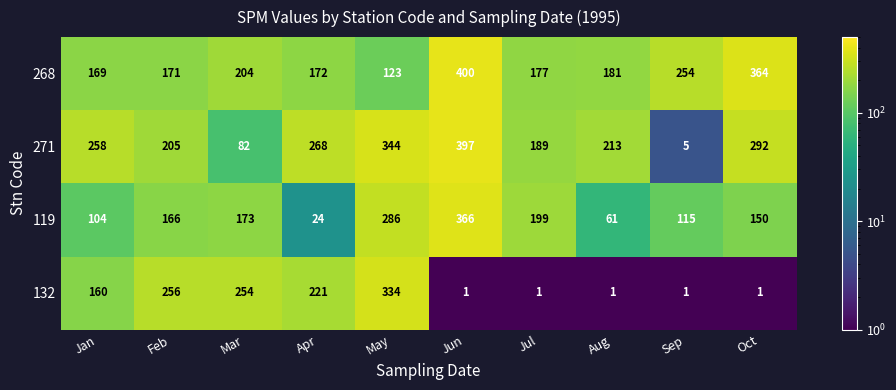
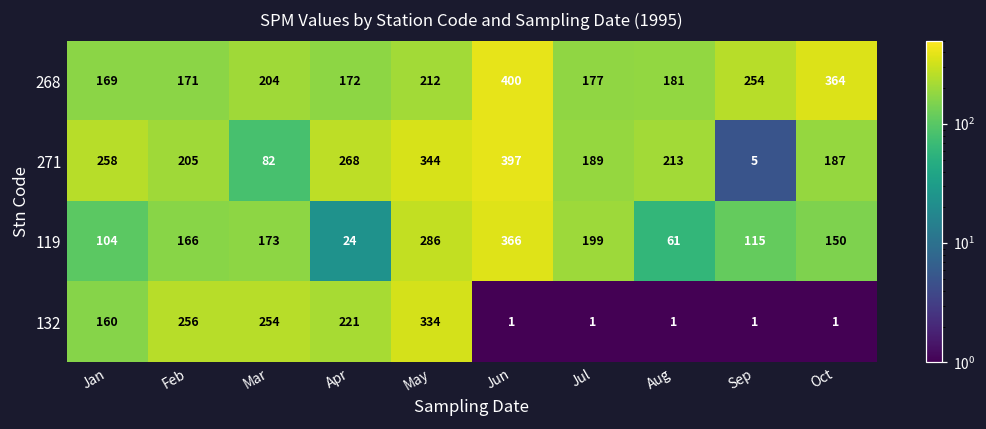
268, May: 123 -> 212
271, Oct: 292 -> 187
